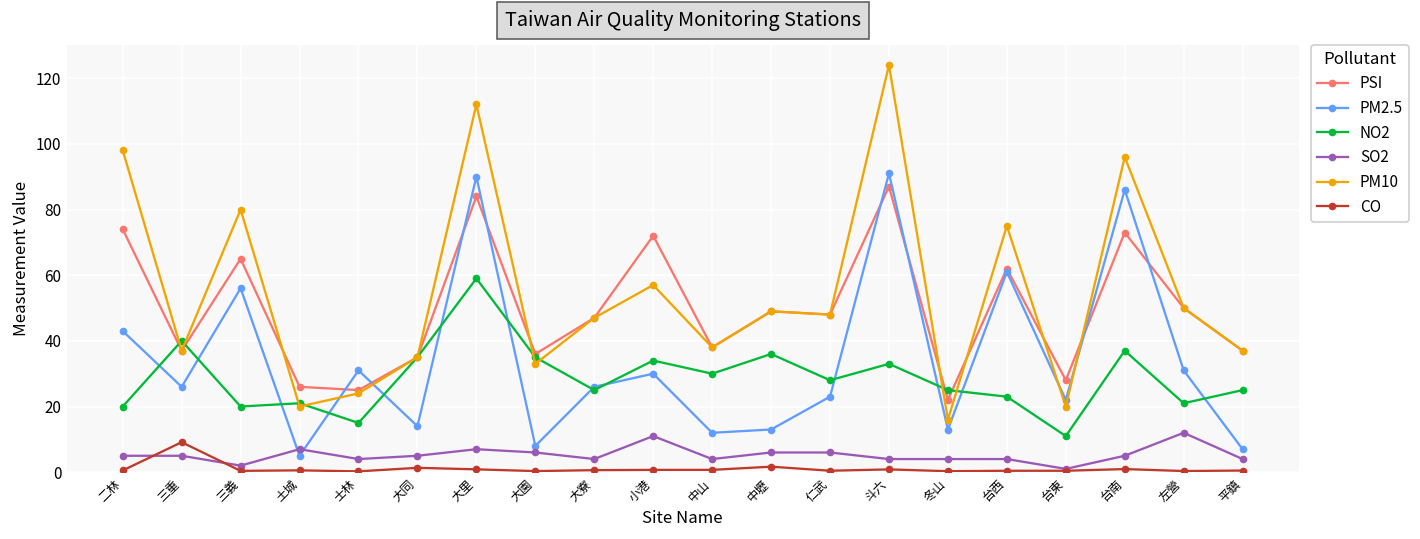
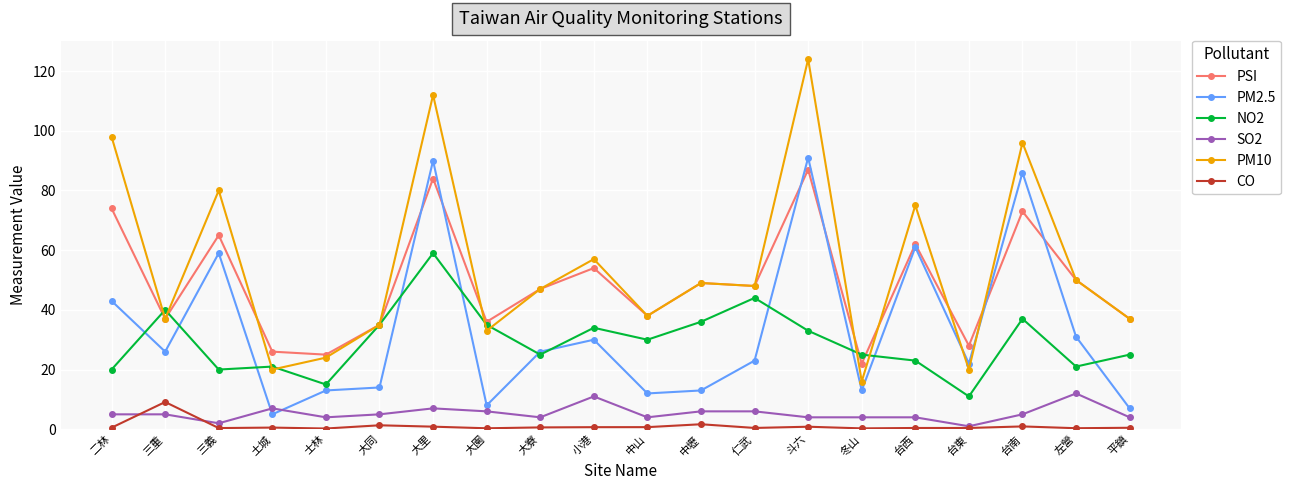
PM2.5, 三義: 56 -> 59
PM2.5, 士林: 31 -> 13
PSI, 小港: 72 -> 54
NO2, 仁武: 28 -> 44
